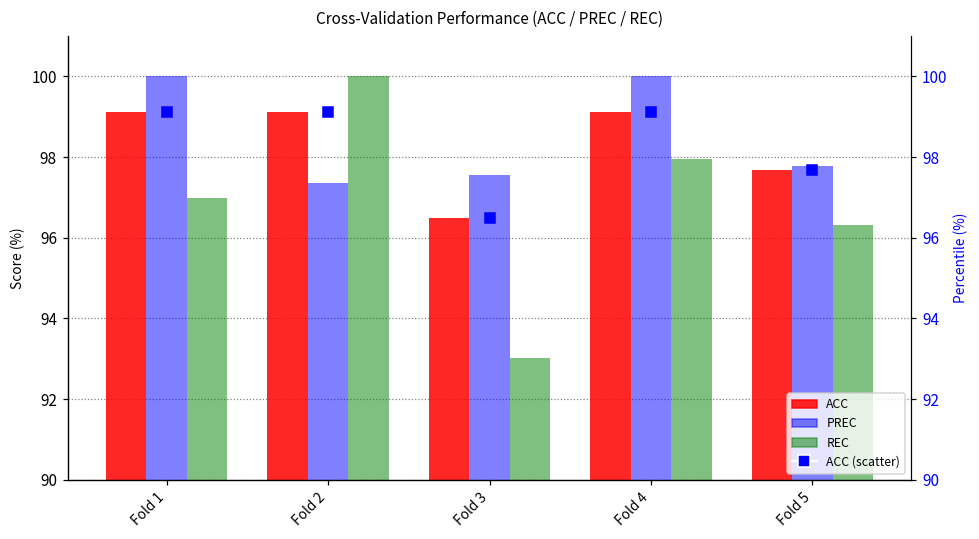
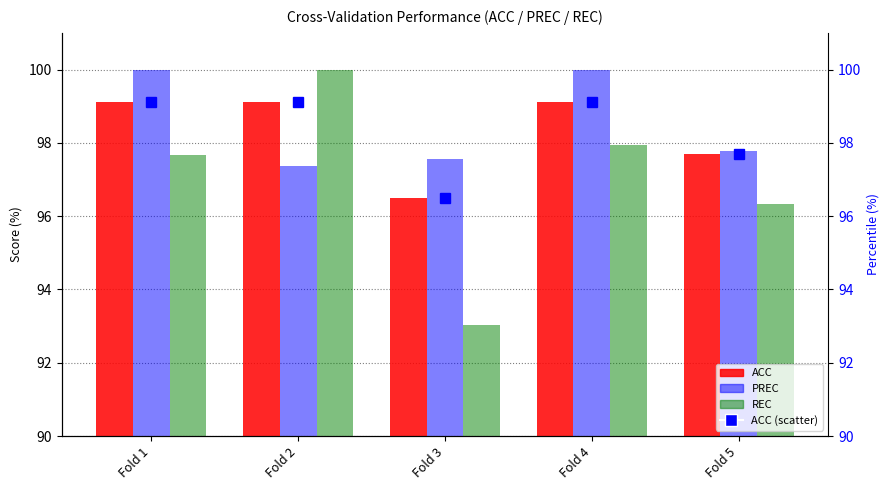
REC, Fold 1: 97.0 -> 97.7
